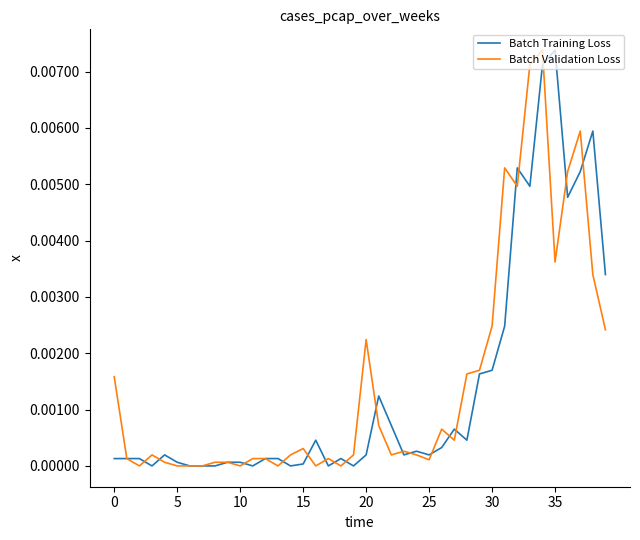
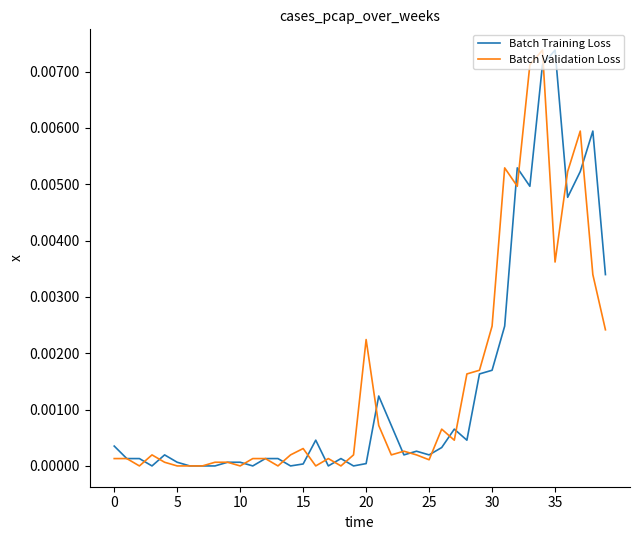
Batch Training Loss, 0: 0.0001 -> 0.0004
Batch Validation Loss, 0: 0.0016 -> 0.0001
Batch Training Loss, 20: 0.0002 -> 0.0000
